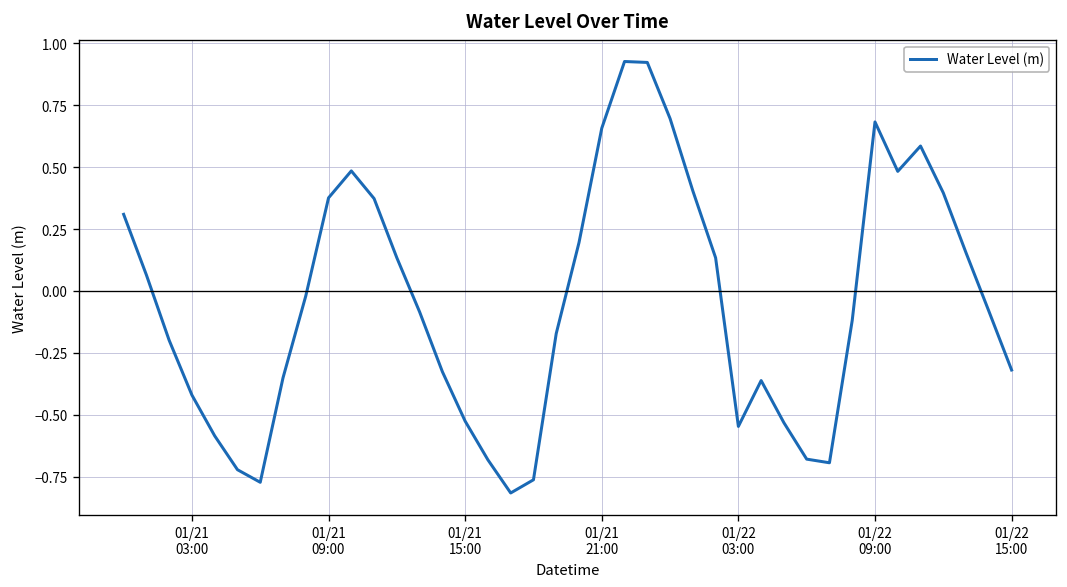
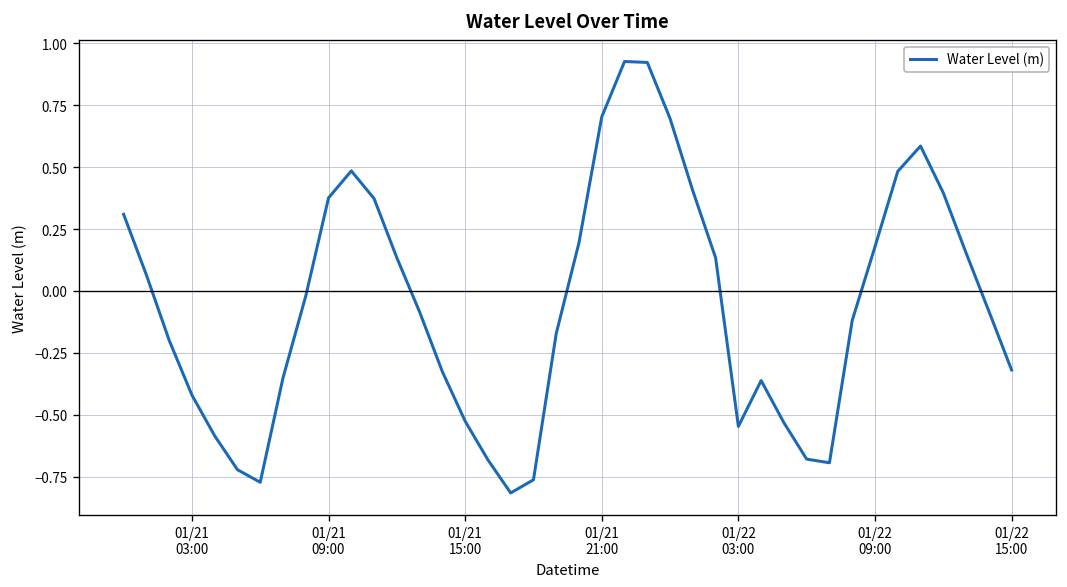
01/21 21:00: 0.66 -> 0.70
01/22 09:00: 0.68 -> 0.18
